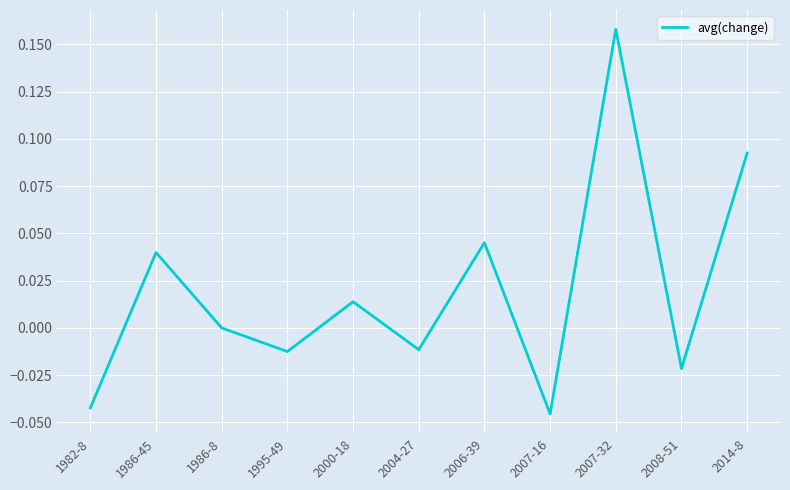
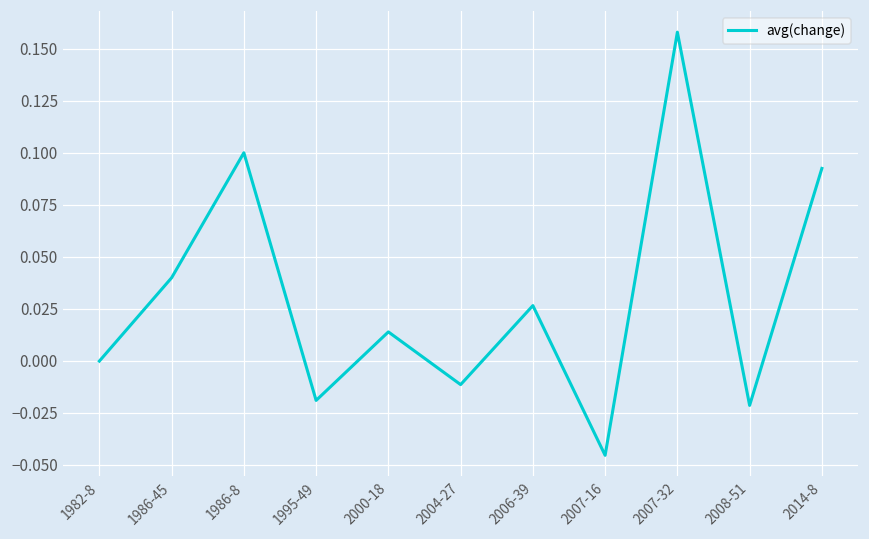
1982-8: -0.042 -> 0.000
1986-8: 0.0 -> 0.1
1995-49: -0.013 -> -0.019
2006-39: 0.045 -> 0.027
